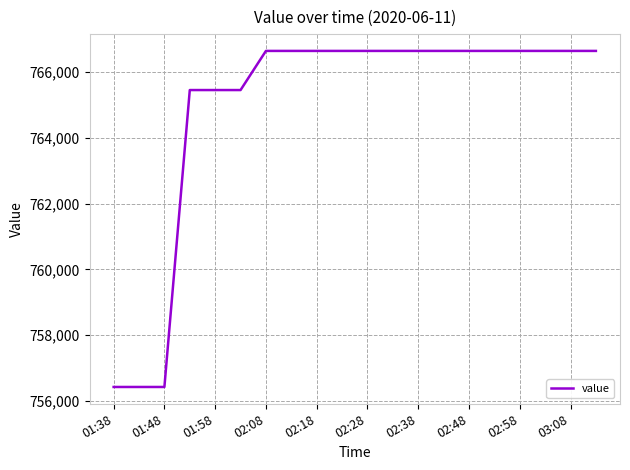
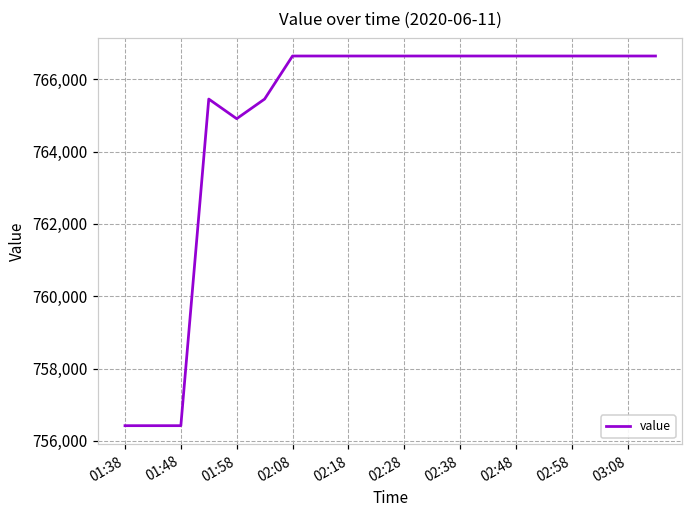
01:58: 765,500 -> 764,900
